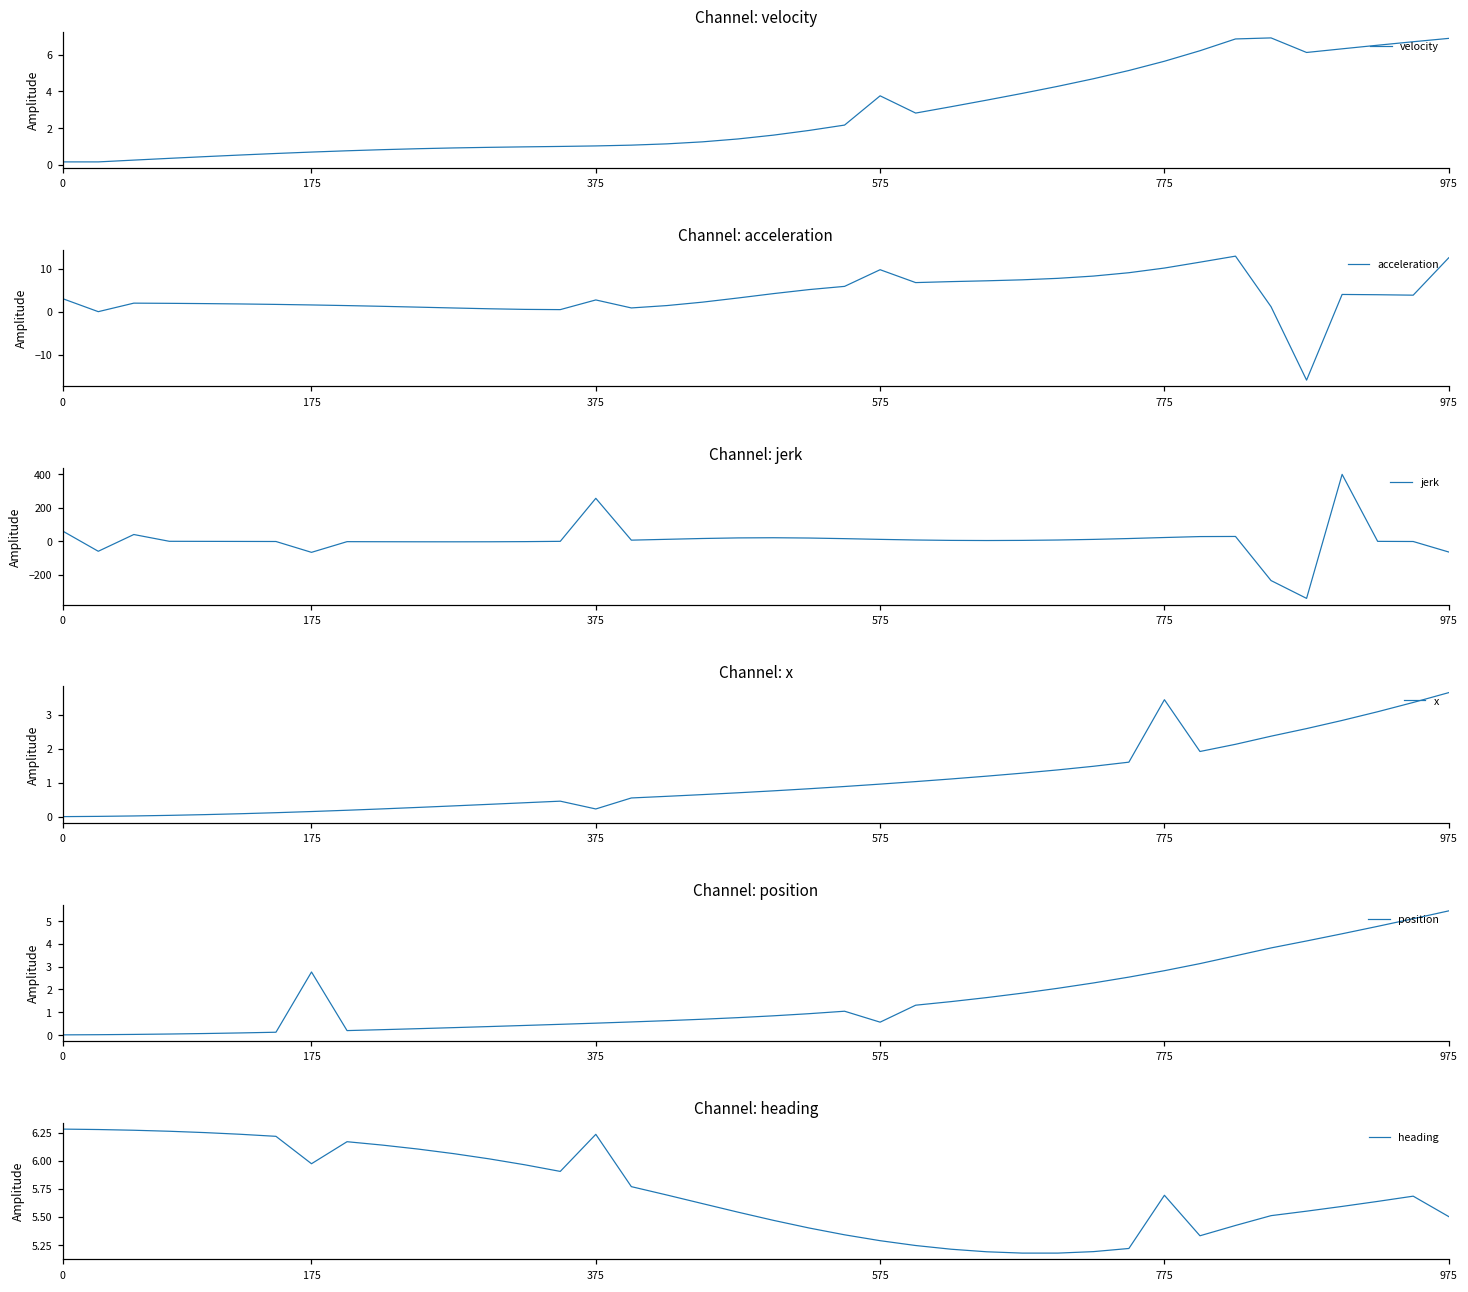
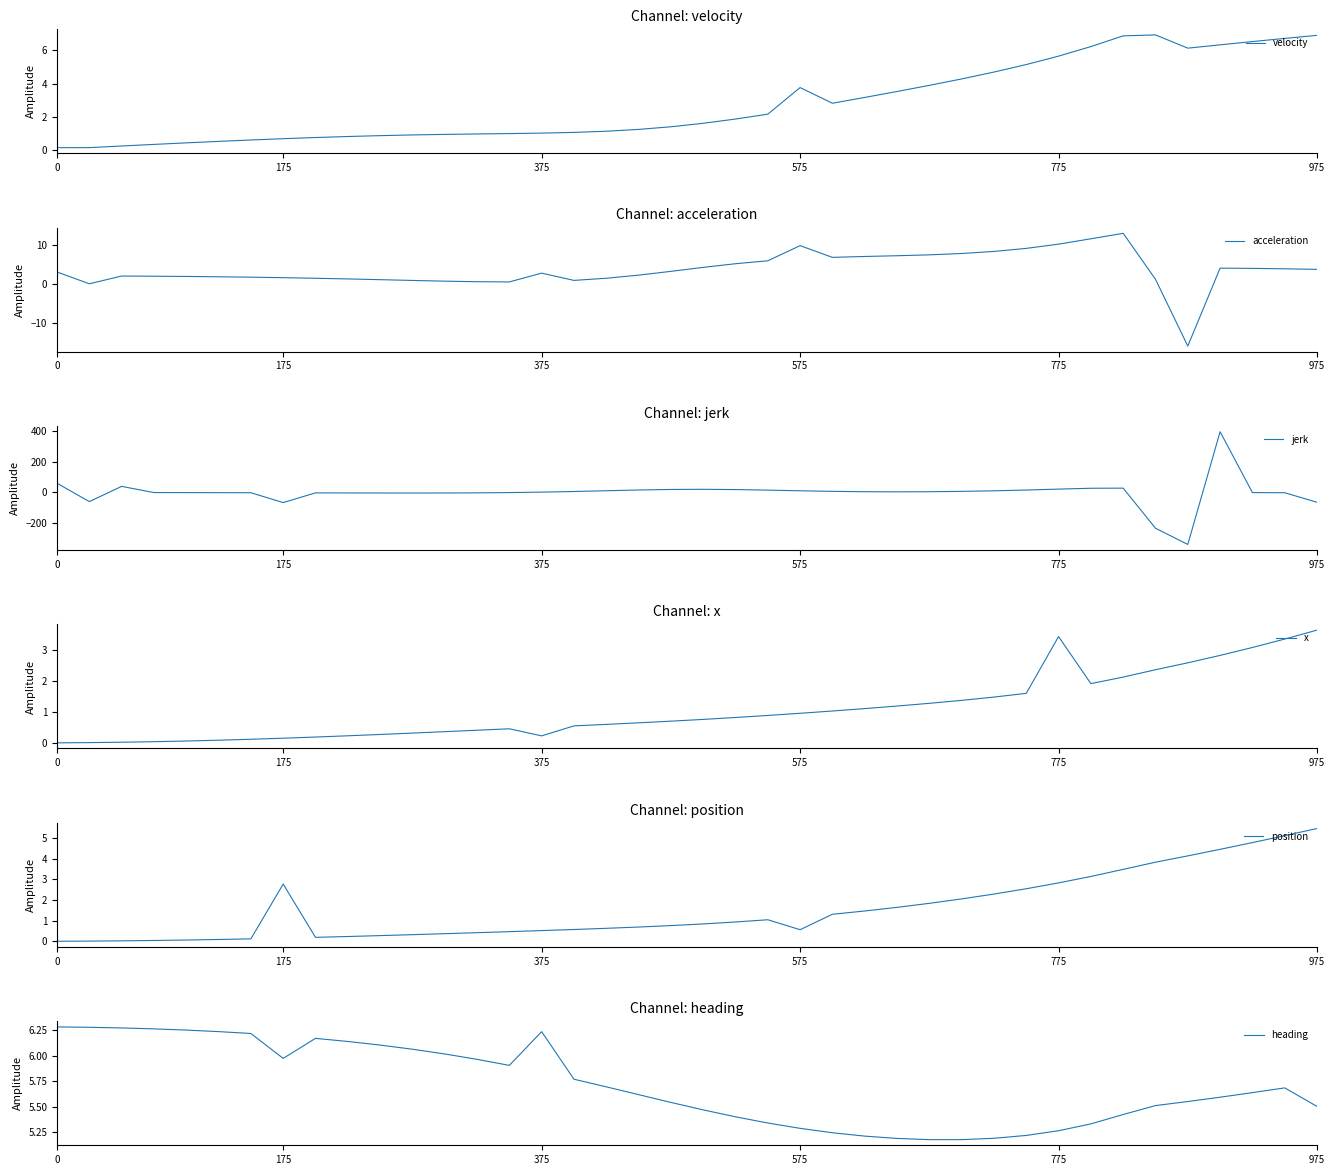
Channel: acceleration, 975: 12 -> 4
Channel: jerk, 375: 260 -> 0
Channel: heading, 775: 5.69 -> 5.26
